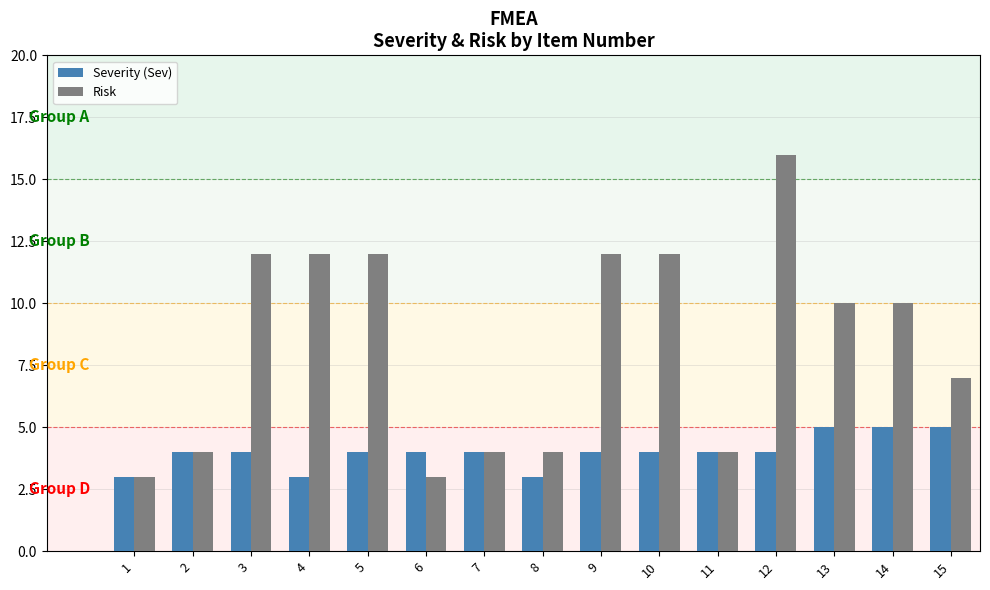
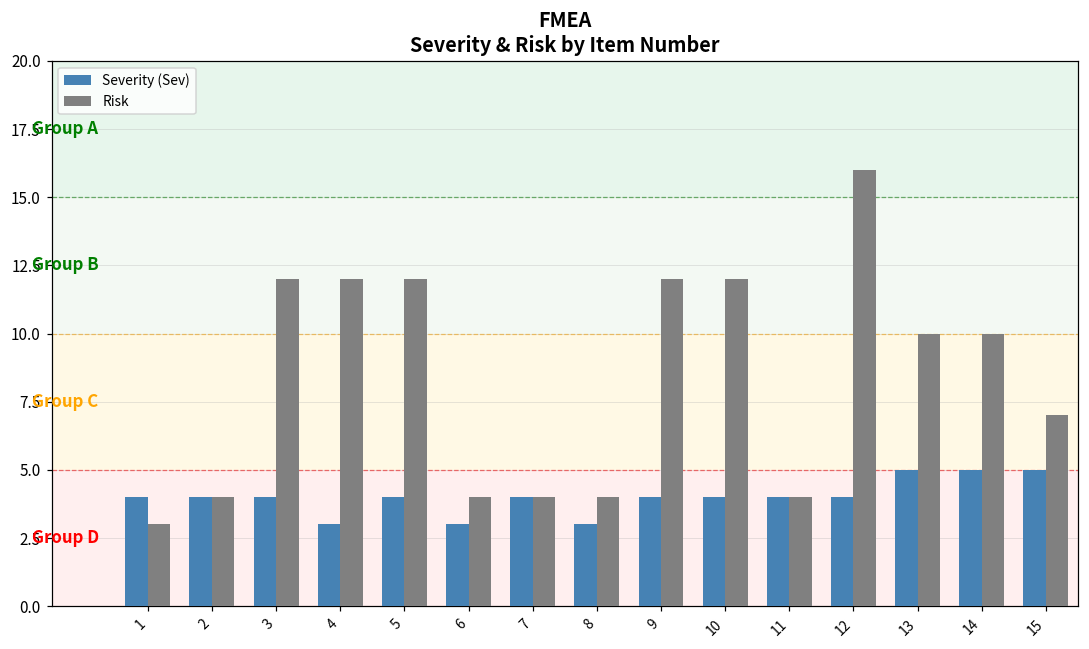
Severity (Sev), 1: 3 -> 4
Severity (Sev), 6: 4 -> 3
Risk, 6: 3 -> 4
